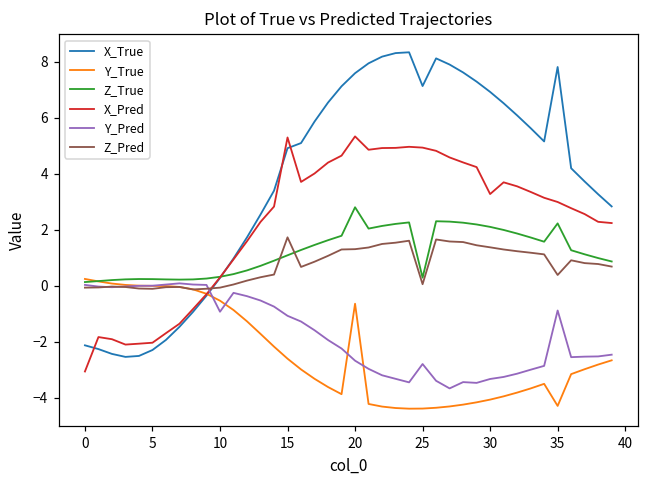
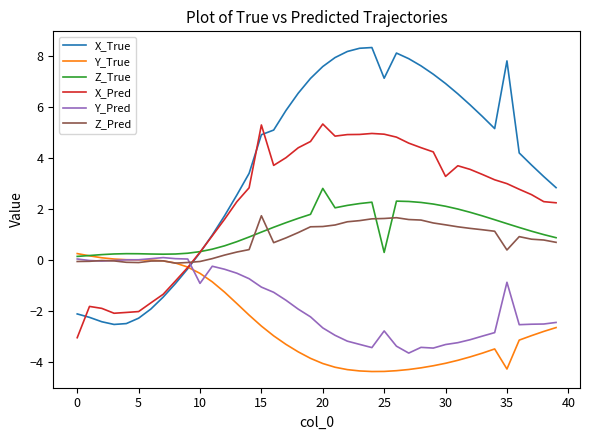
Y_True, 20: -0.6 -> -4.1
Z_Pred, 25: 0.1 -> 1.6
Z_True, 35: 2.2 -> 1.4
